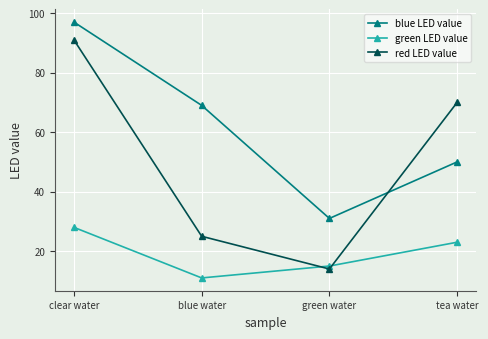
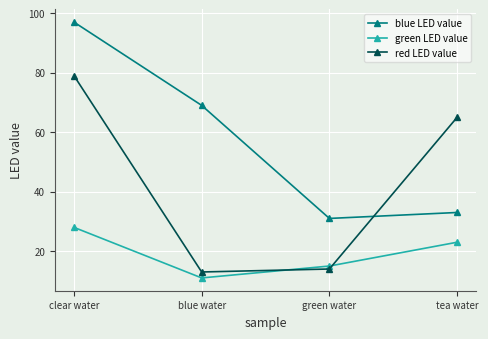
red LED value, clear water: 91 -> 79
red LED value, blue water: 25 -> 13
blue LED value, tea water: 50 -> 33
red LED value, tea water: 70 -> 65
